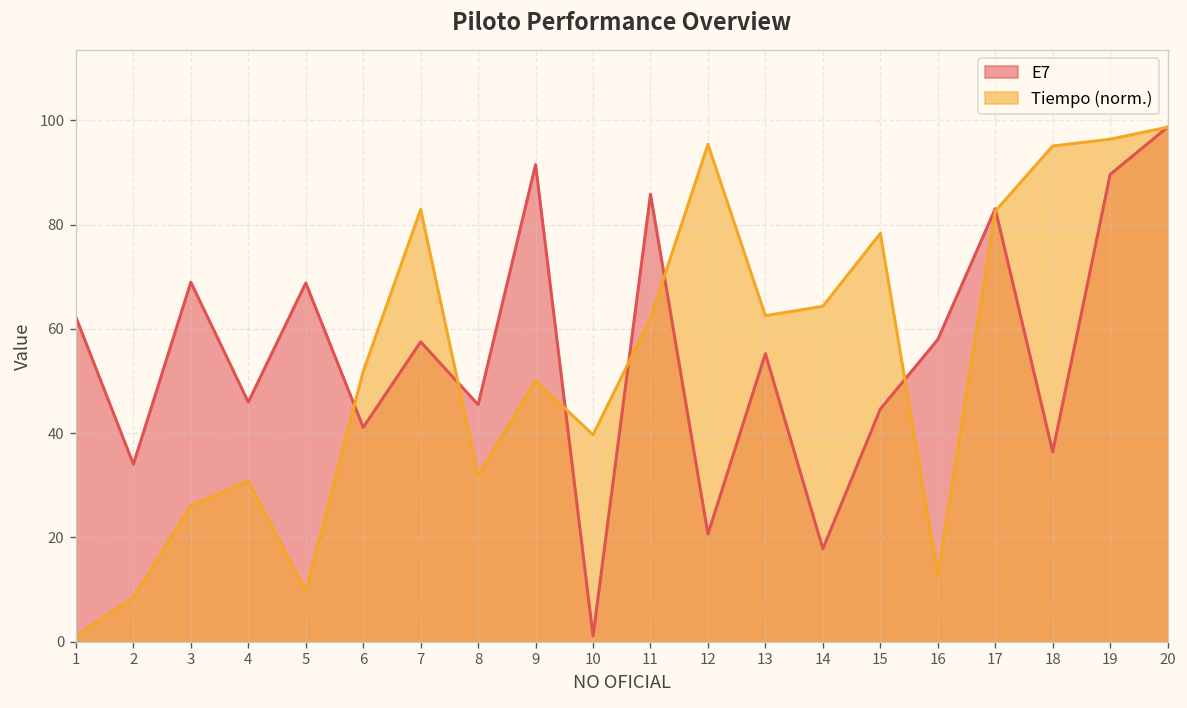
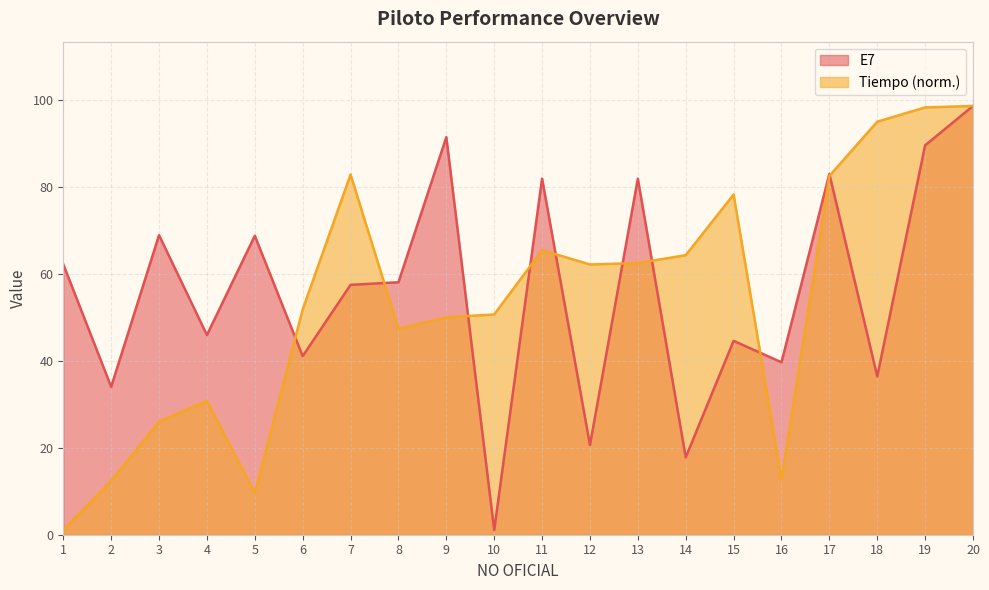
Tiempo (norm.), 2: 8 -> 12
E7, 8: 45 -> 58
Tiempo (norm.), 8: 32 -> 47
Tiempo (norm.), 10: 40 -> 51
E7, 11: 86 -> 82
Tiempo (norm.), 11: 62 -> 65
Tiempo (norm.), 12: 95 -> 62
E7, 13: 55 -> 82
E7, 16: 58 -> 40
Tiempo (norm.), 19: 96 -> 98
